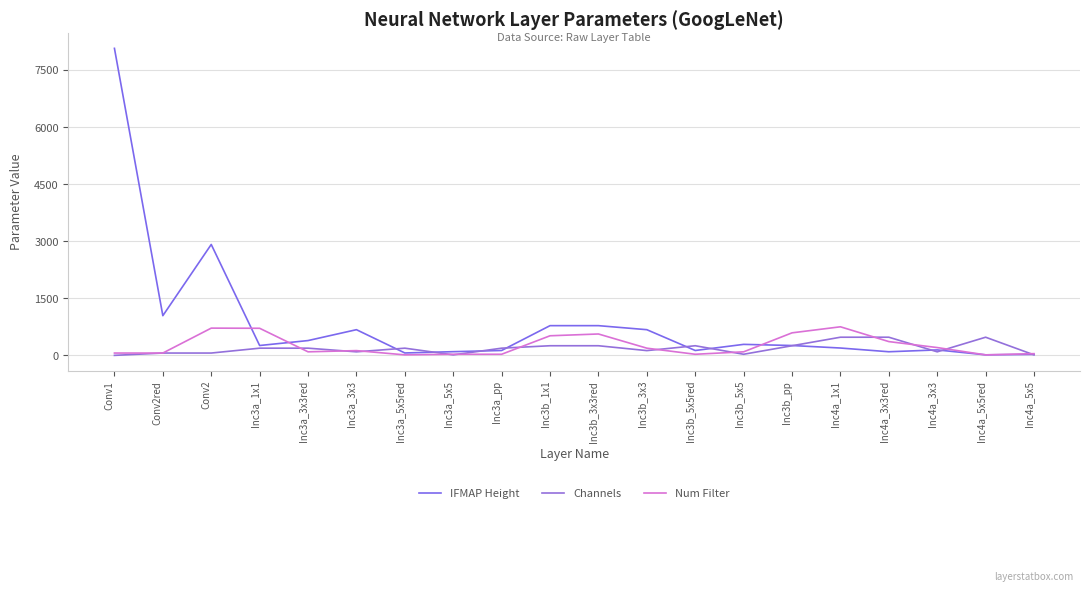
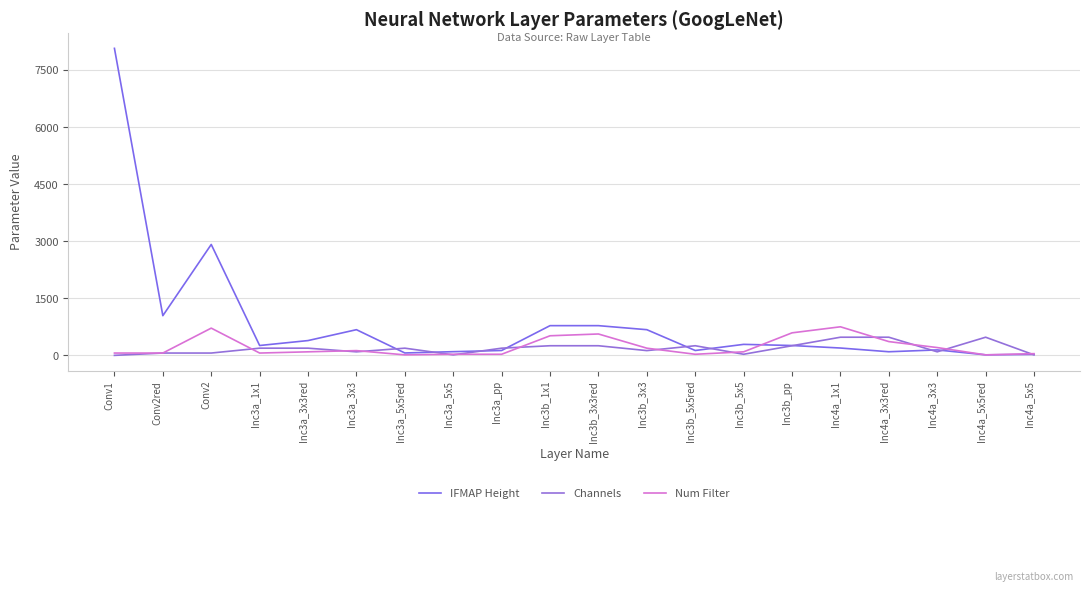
Num Filter, Inc3a_1x1: 700 -> 100
